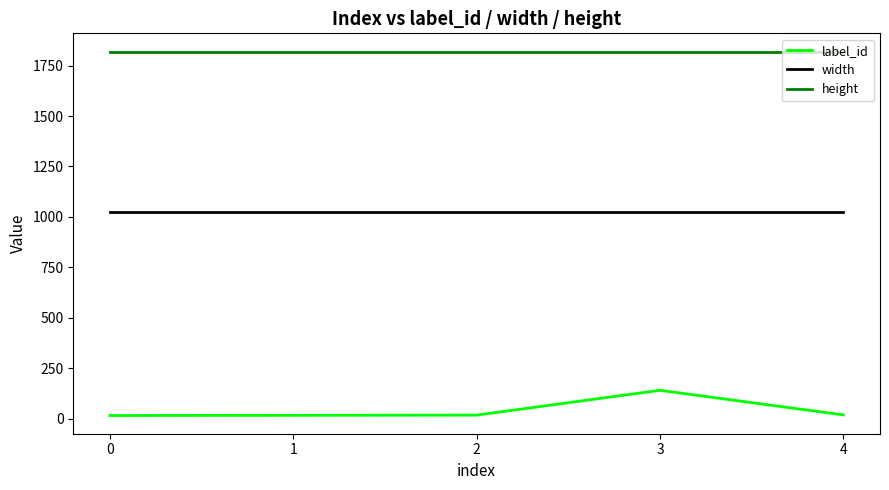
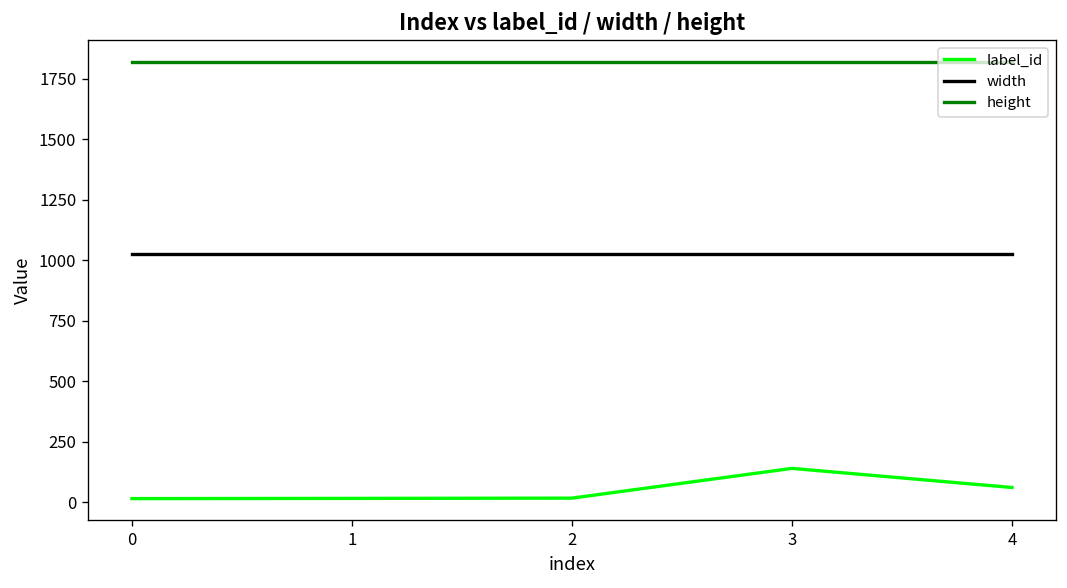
label_id, 4: 20 -> 60
